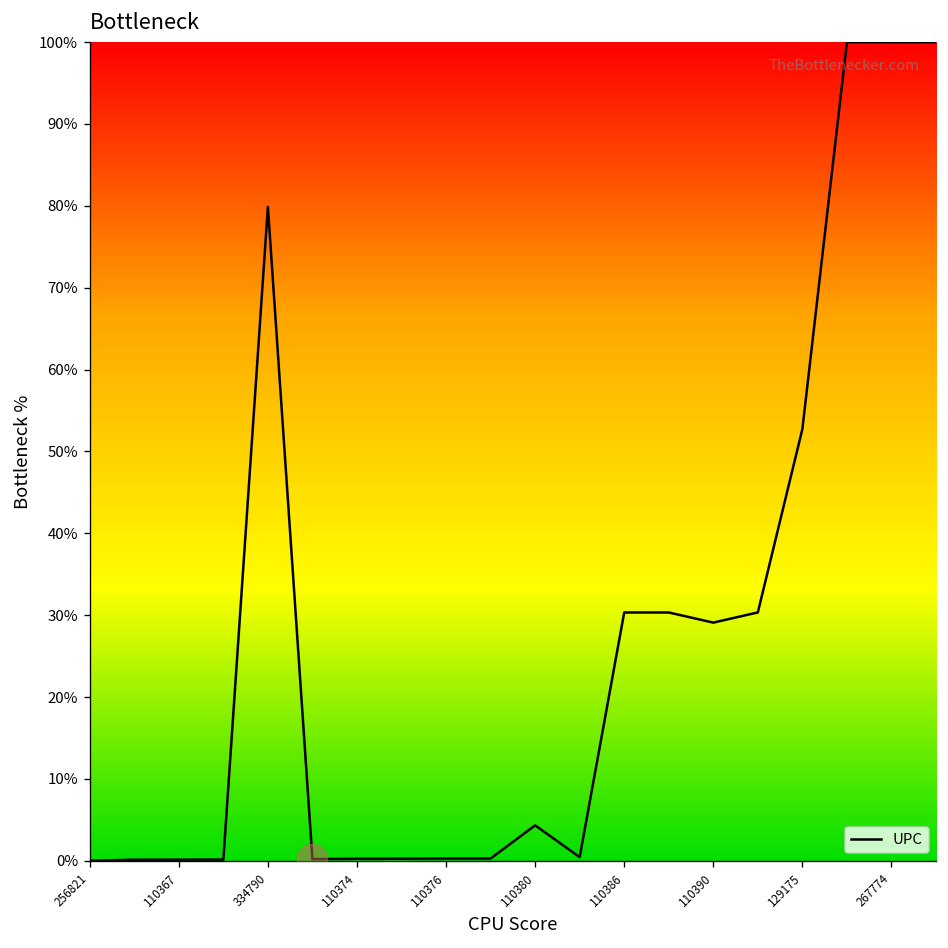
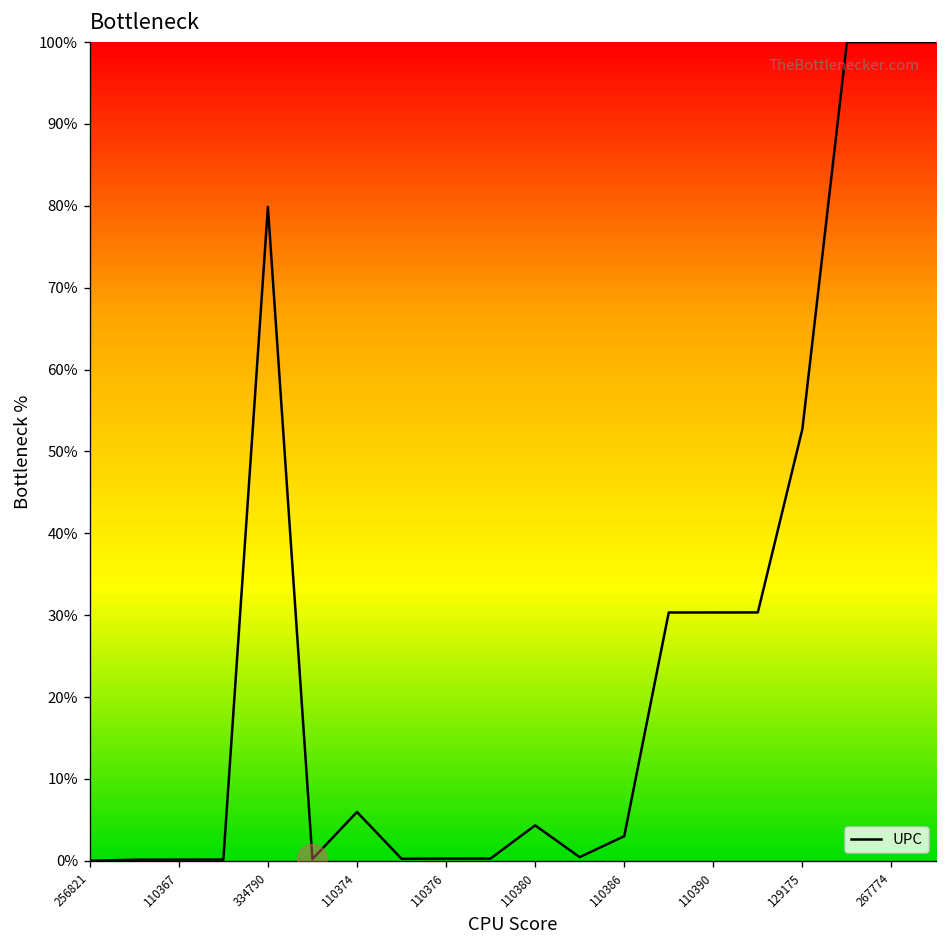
UPC, 110374: 0% -> 6%
UPC, 110386: 30% -> 3%
UPC, 110390: 29% -> 30%
